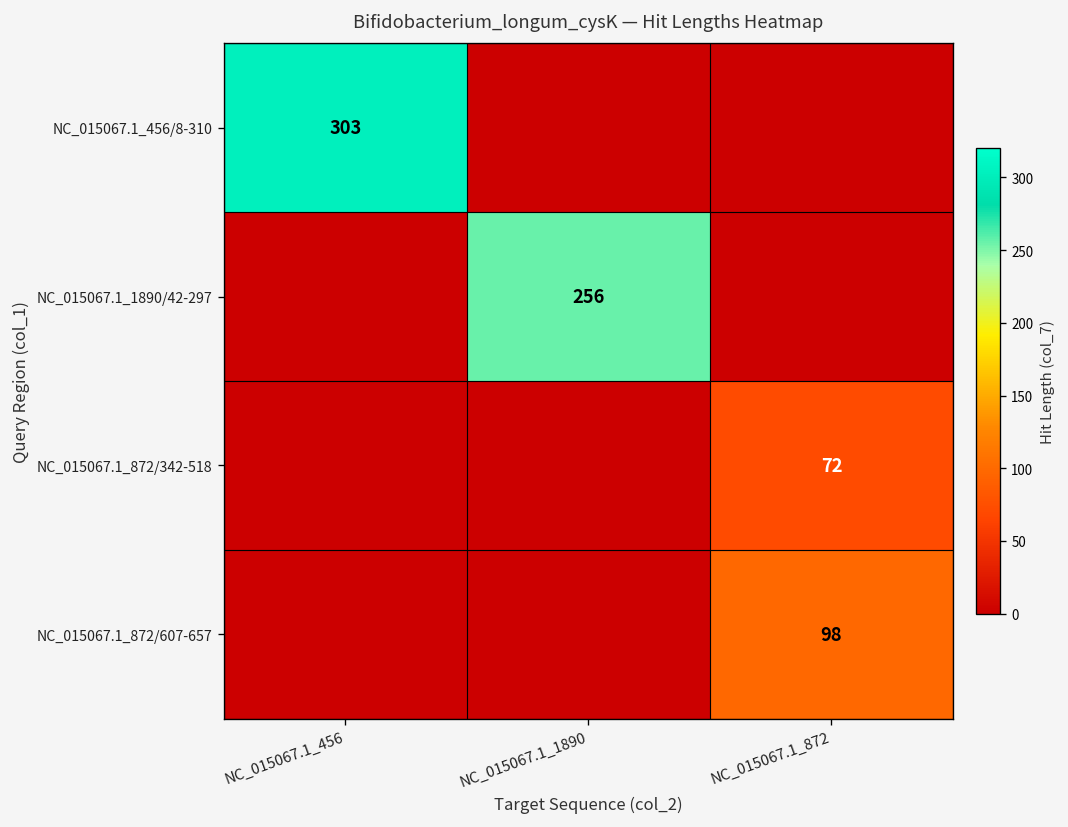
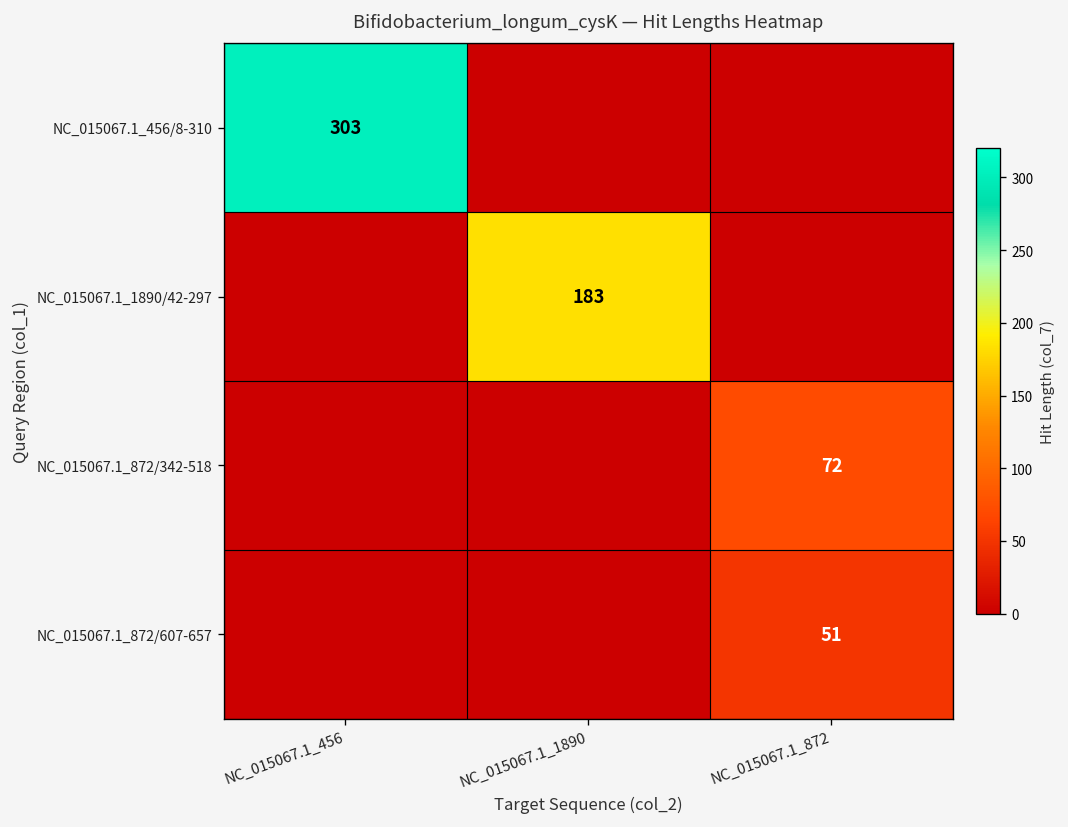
NC_015067.1_1890/42-297, NC_015067.1_1890: 256 -> 183
NC_015067.1_872/607-657, NC_015067.1_872: 98 -> 51
